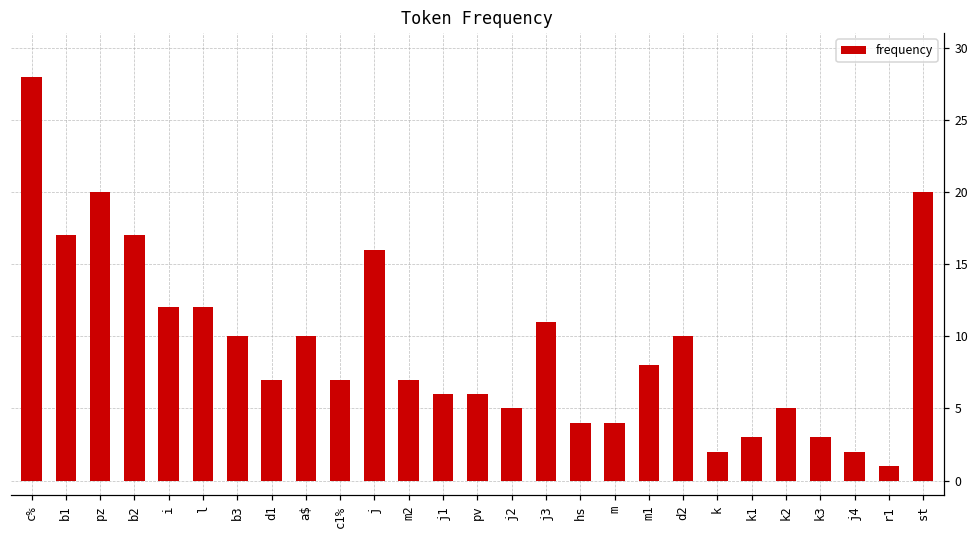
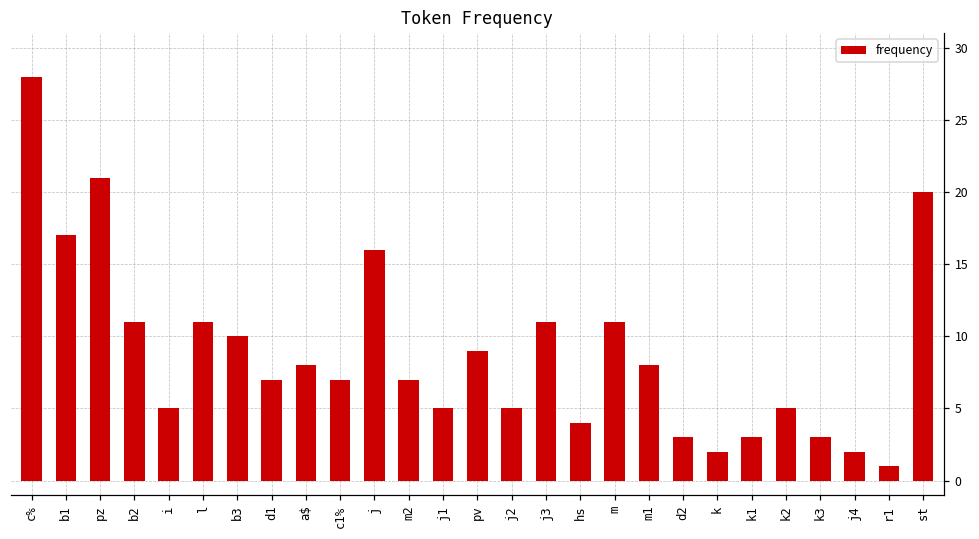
pz: 20 -> 21
b2: 17 -> 11
i: 12 -> 5
l: 12 -> 11
a$: 10 -> 8
j1: 6 -> 5
pv: 6 -> 9
m: 4 -> 11
d2: 10 -> 3
